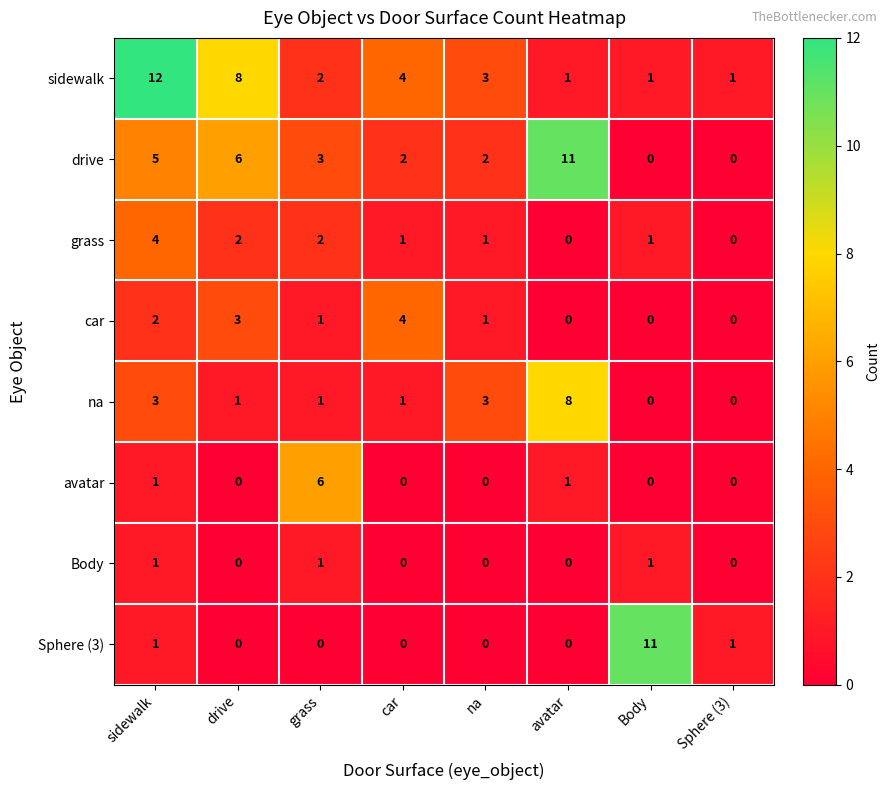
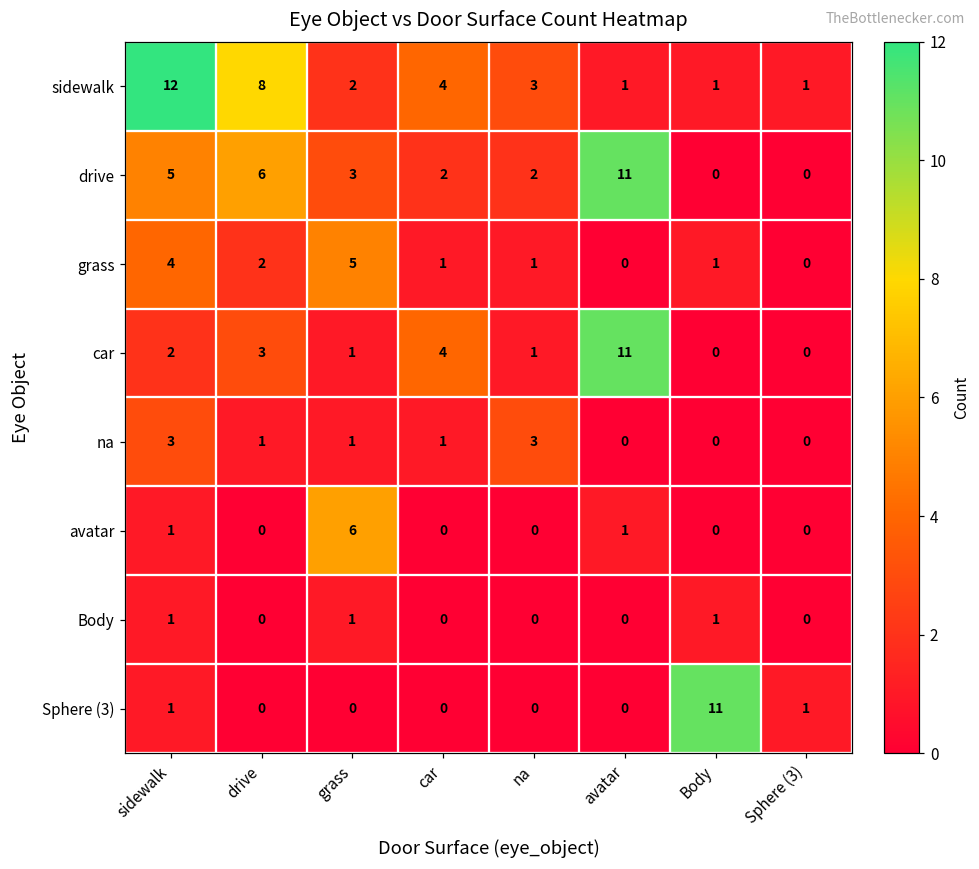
grass, grass: 2 -> 5
car, avatar: 0 -> 11
na, avatar: 8 -> 0
